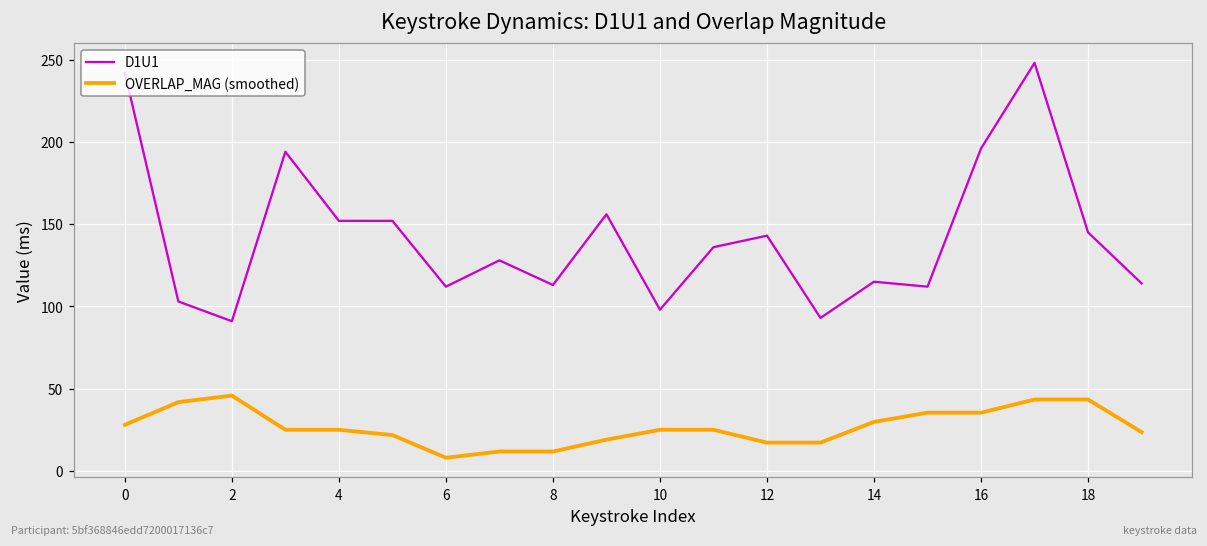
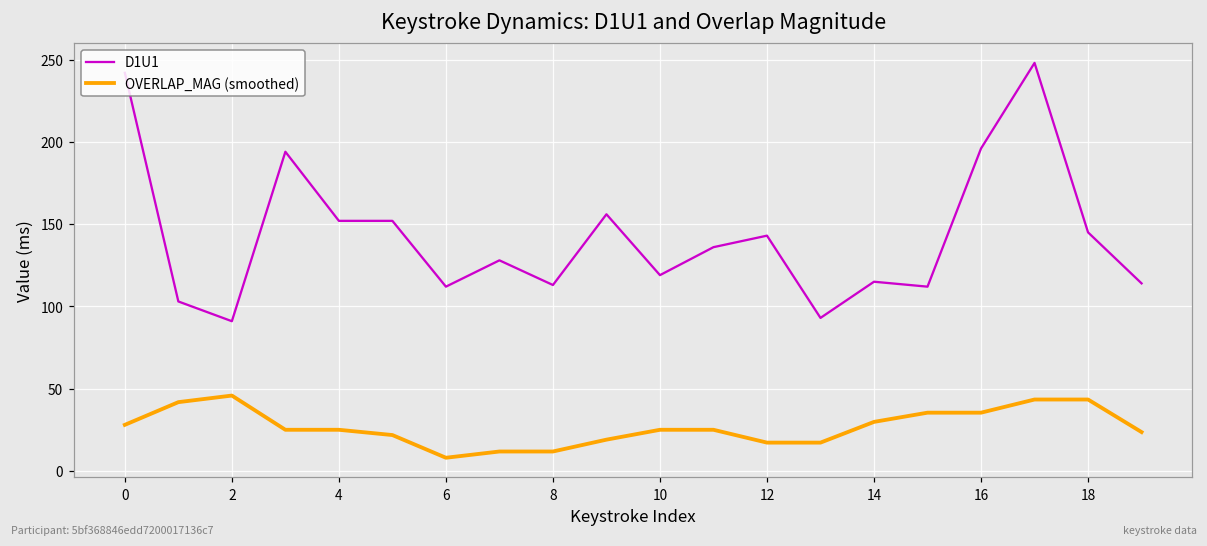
D1U1, 10: 98 -> 119
